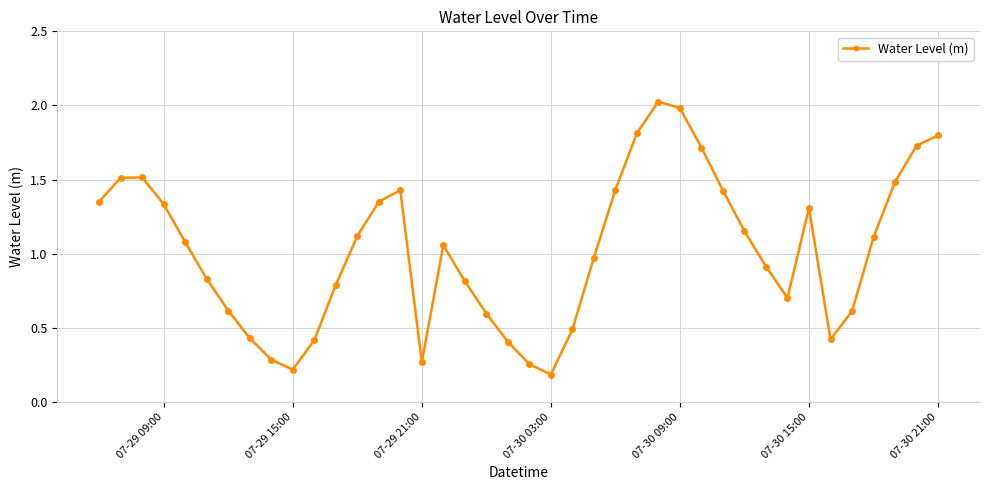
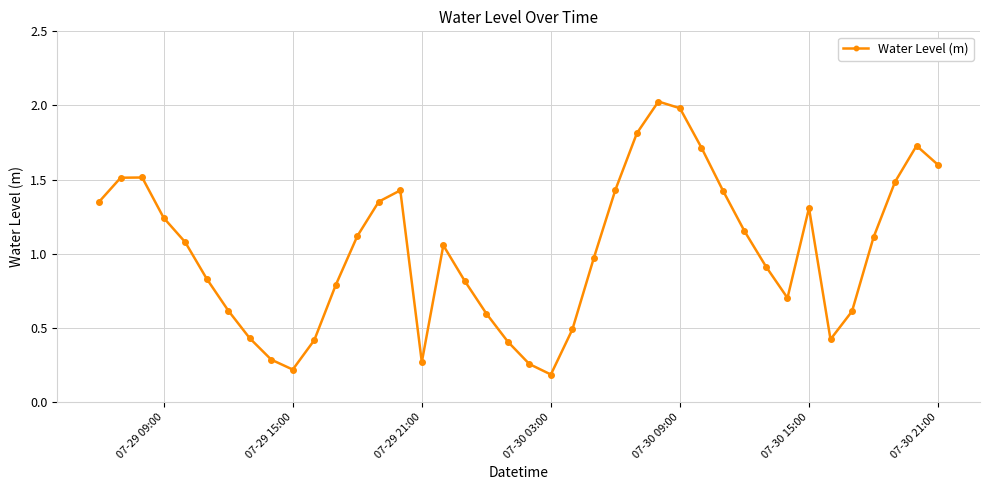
07-29 09:00: 1.34 -> 1.24
07-30 21:00: 1.80 -> 1.60
